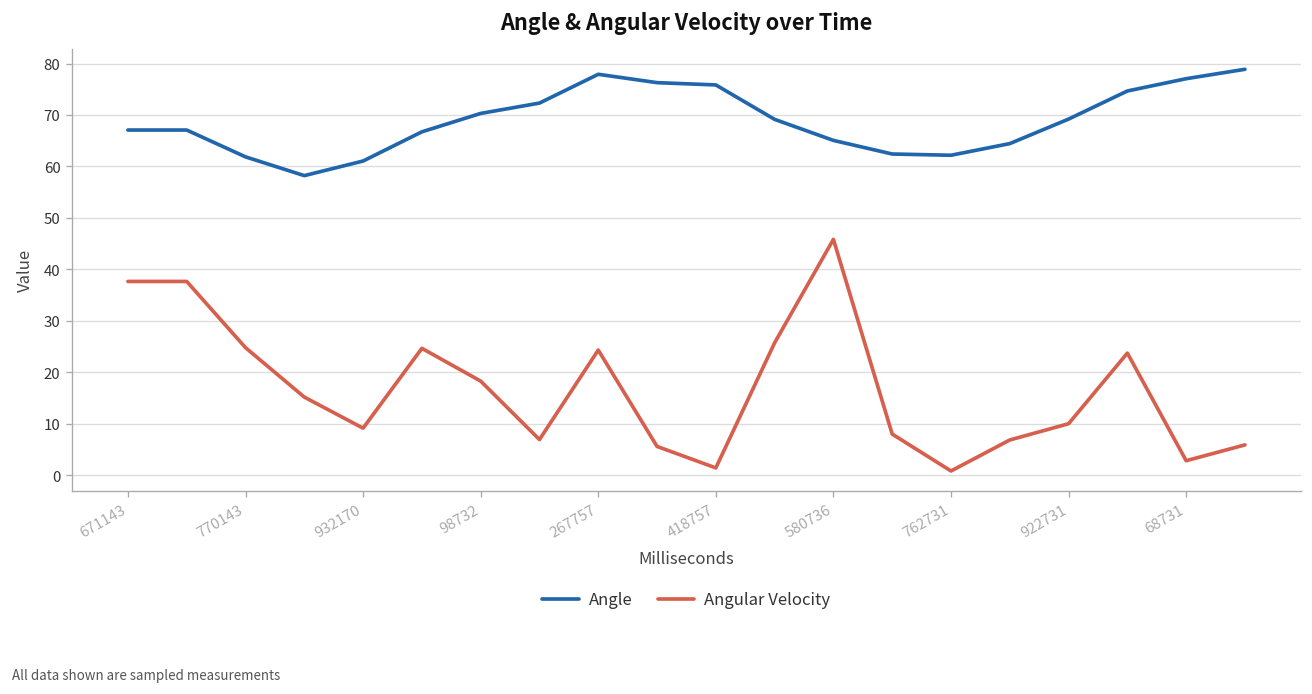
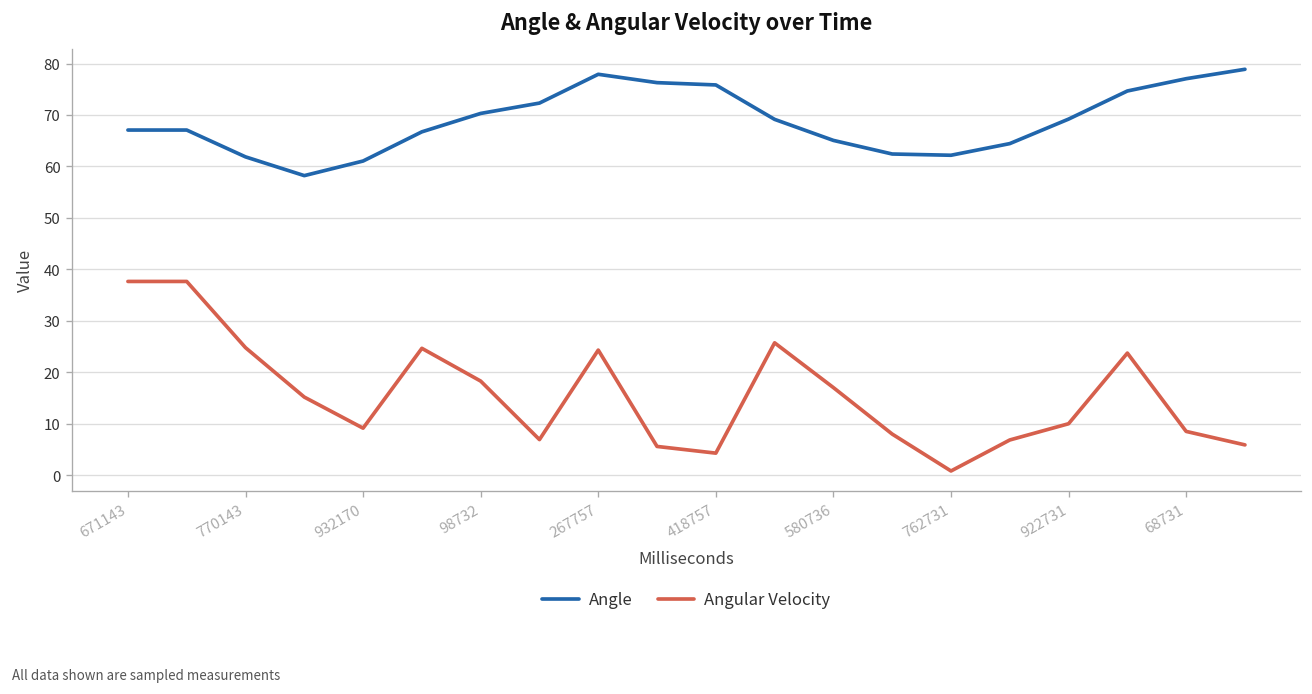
Angular Velocity, 418757: 1 -> 4
Angular Velocity, 580736: 46 -> 17
Angular Velocity, 68731: 3 -> 9
